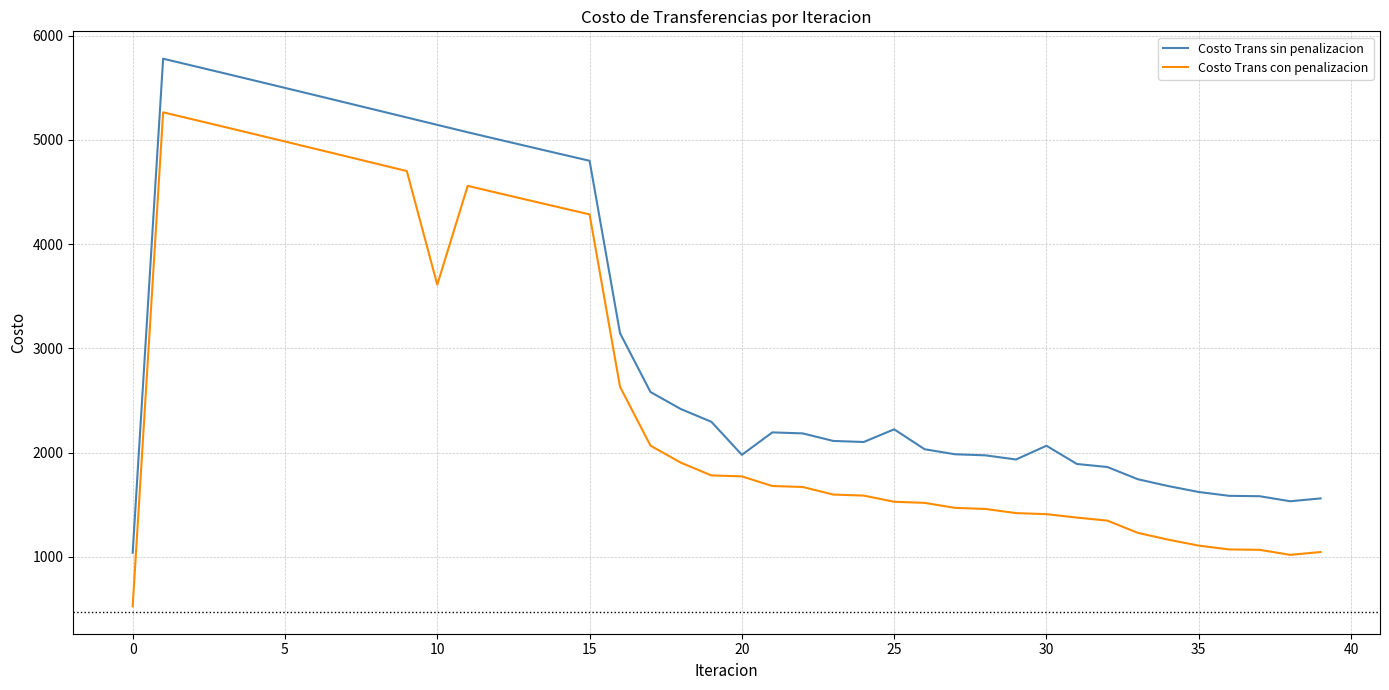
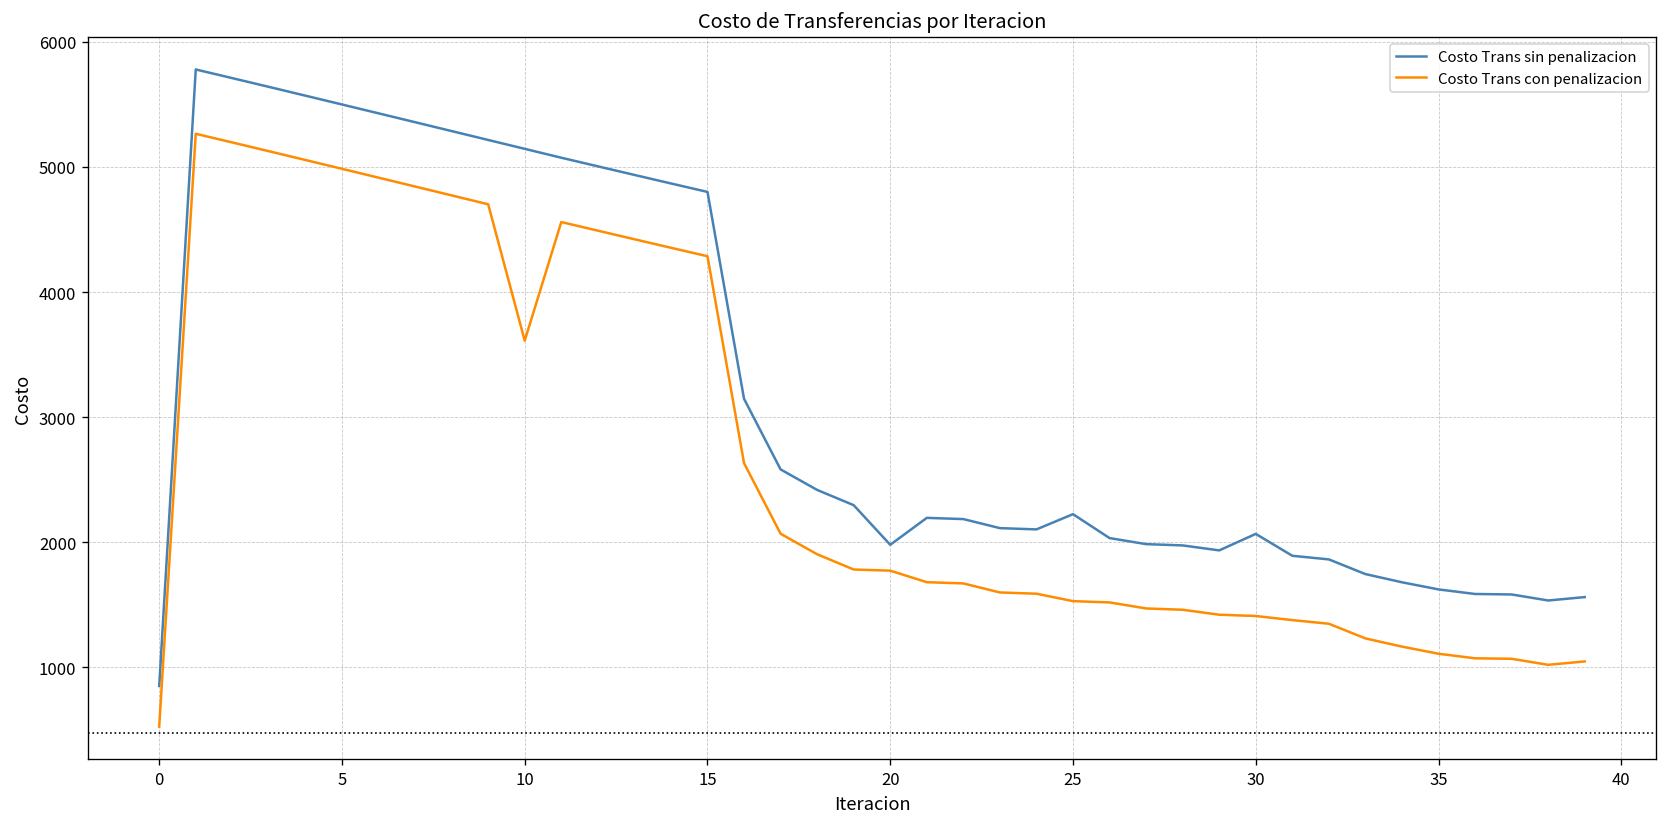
Costo Trans sin penalizacion, 0: 1040 -> 850
